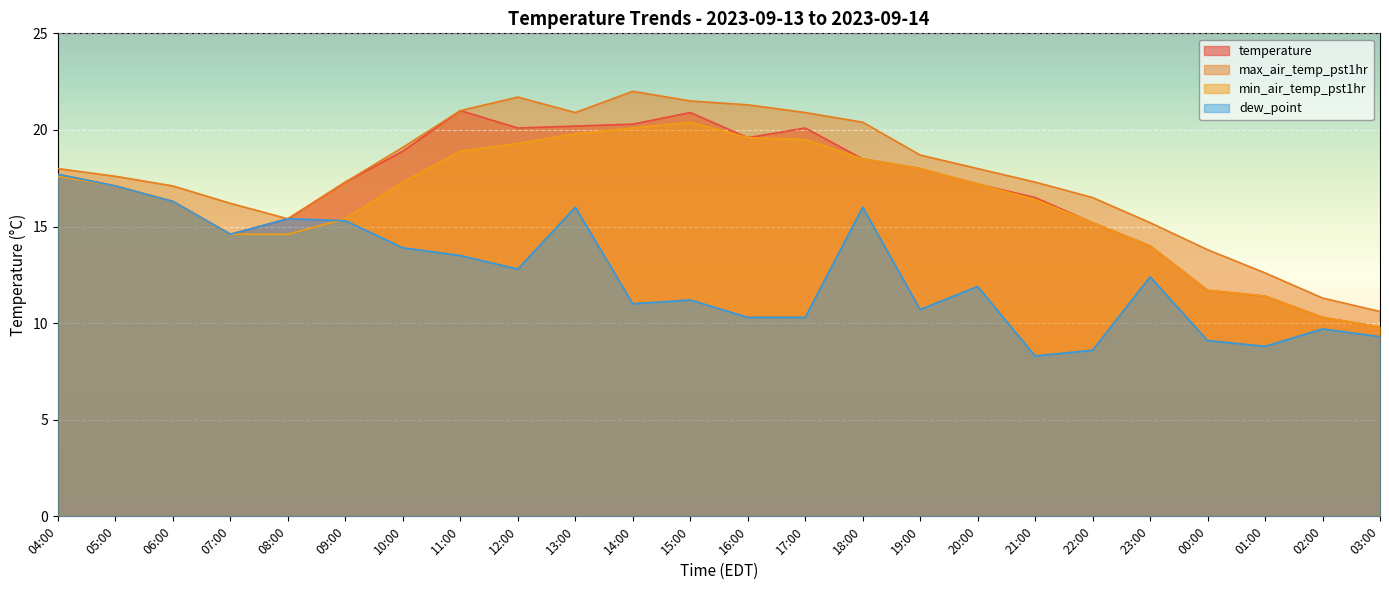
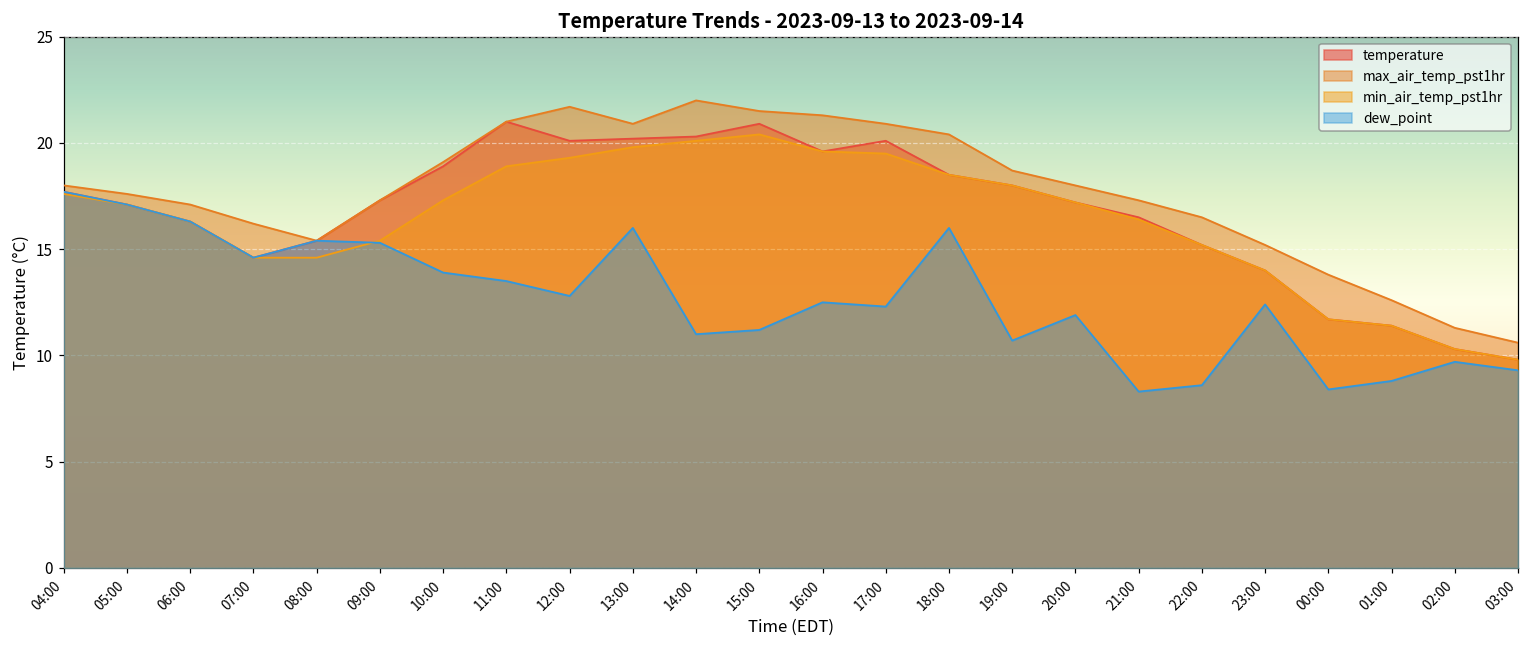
dew_point, 16:00: 10.3 -> 12.5
dew_point, 17:00: 10.3 -> 12.3
dew_point, 00:00: 9.1 -> 8.4
